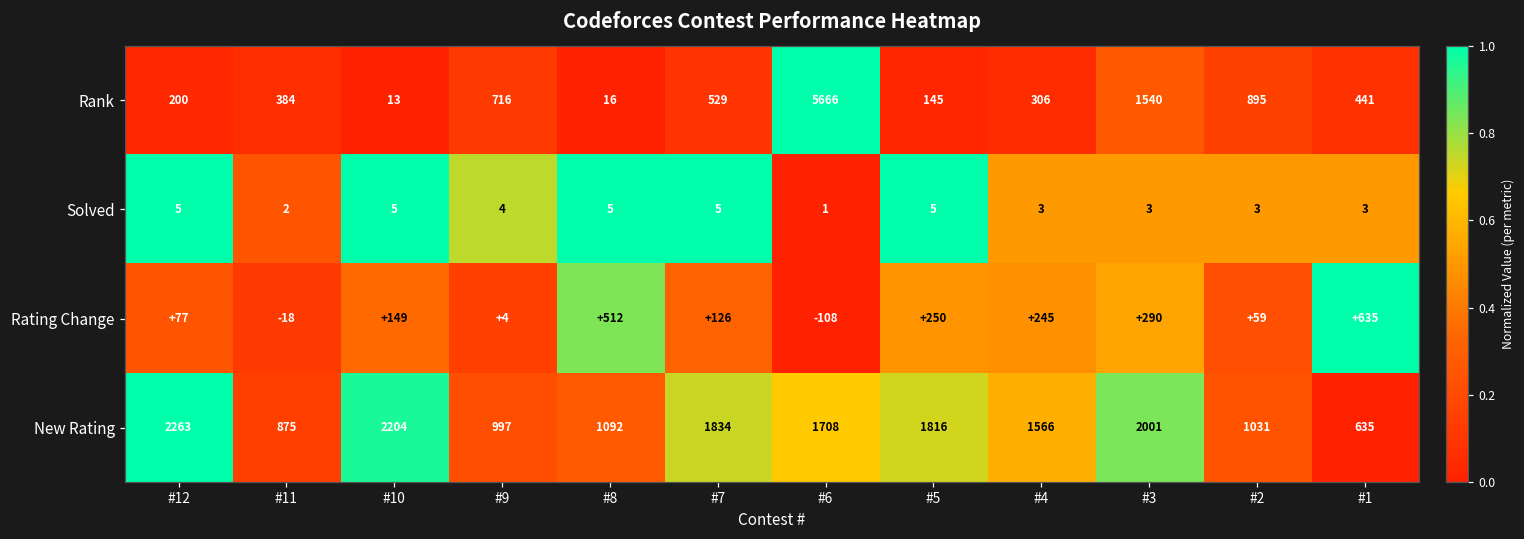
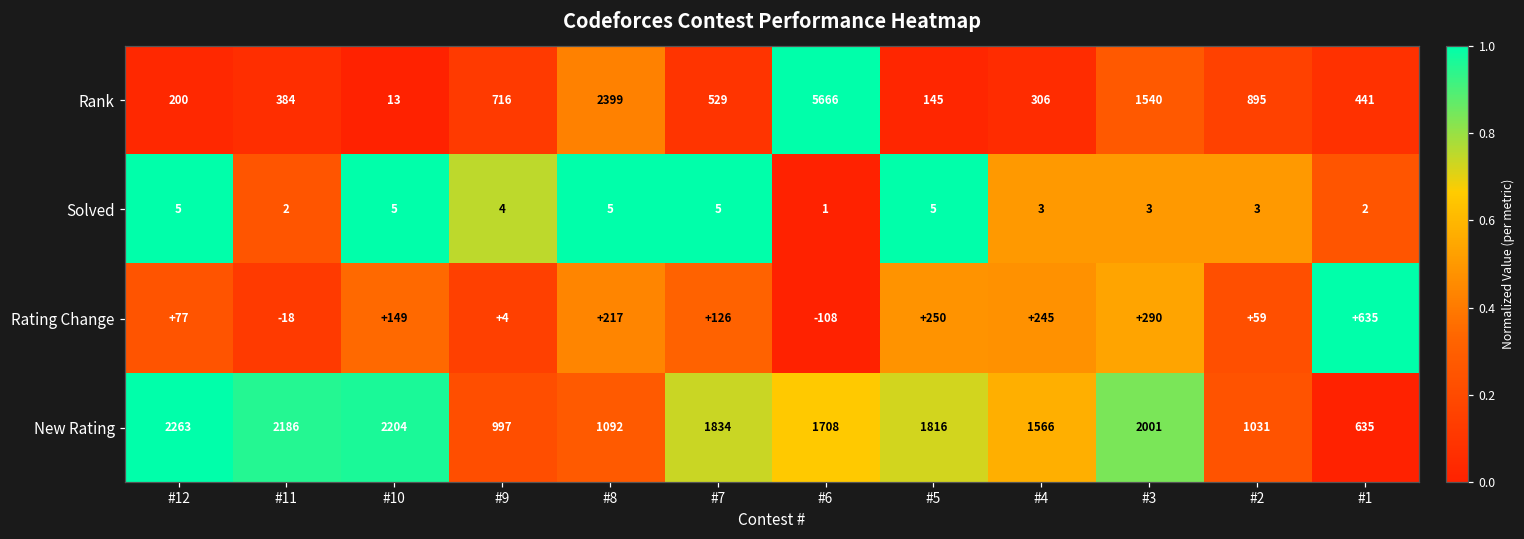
Rank, #8: 16 -> 2399
Solved, #1: 3 -> 2
Rating Change, #8: +512 -> +217
New Rating, #11: 875 -> 2186
